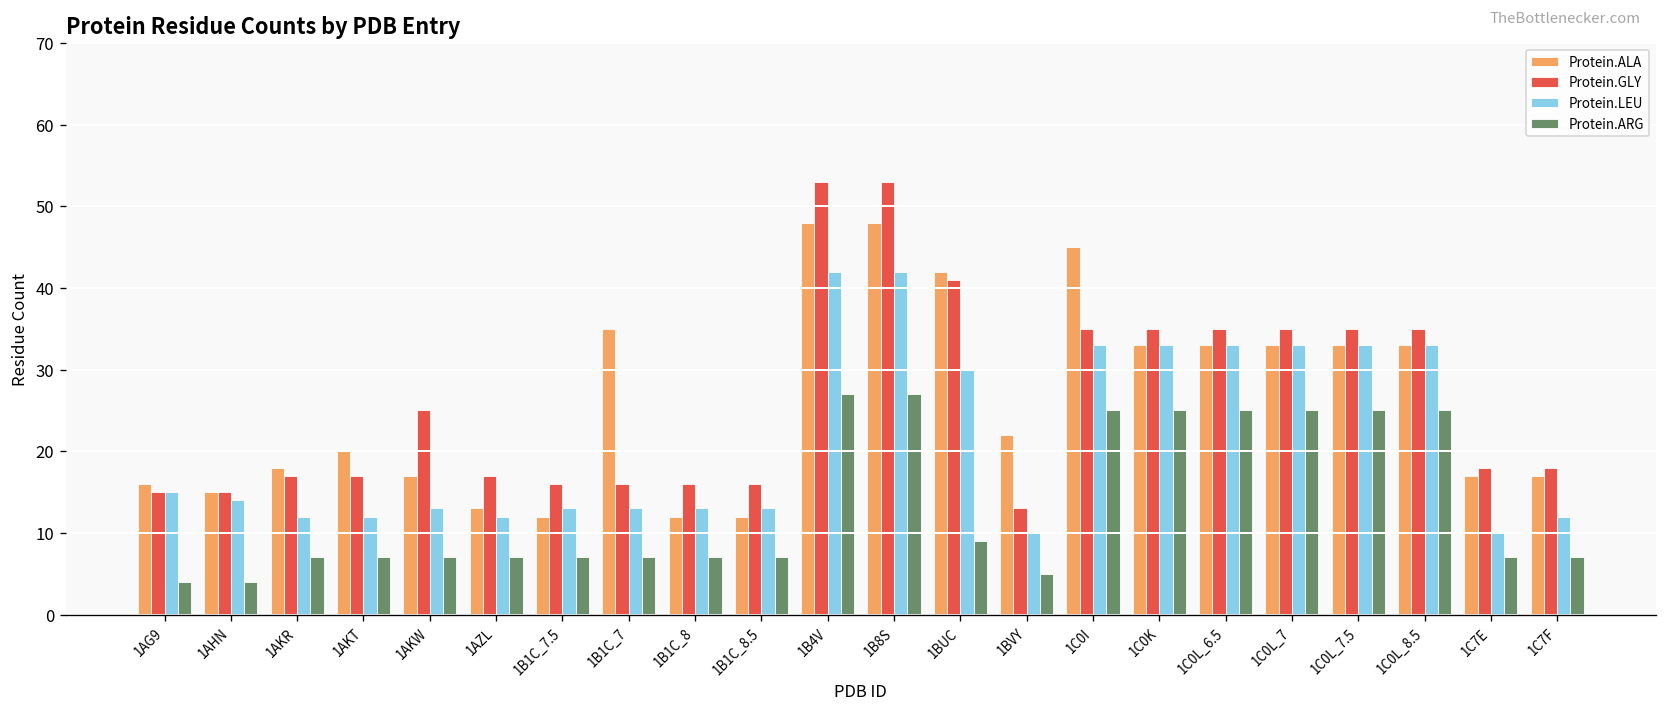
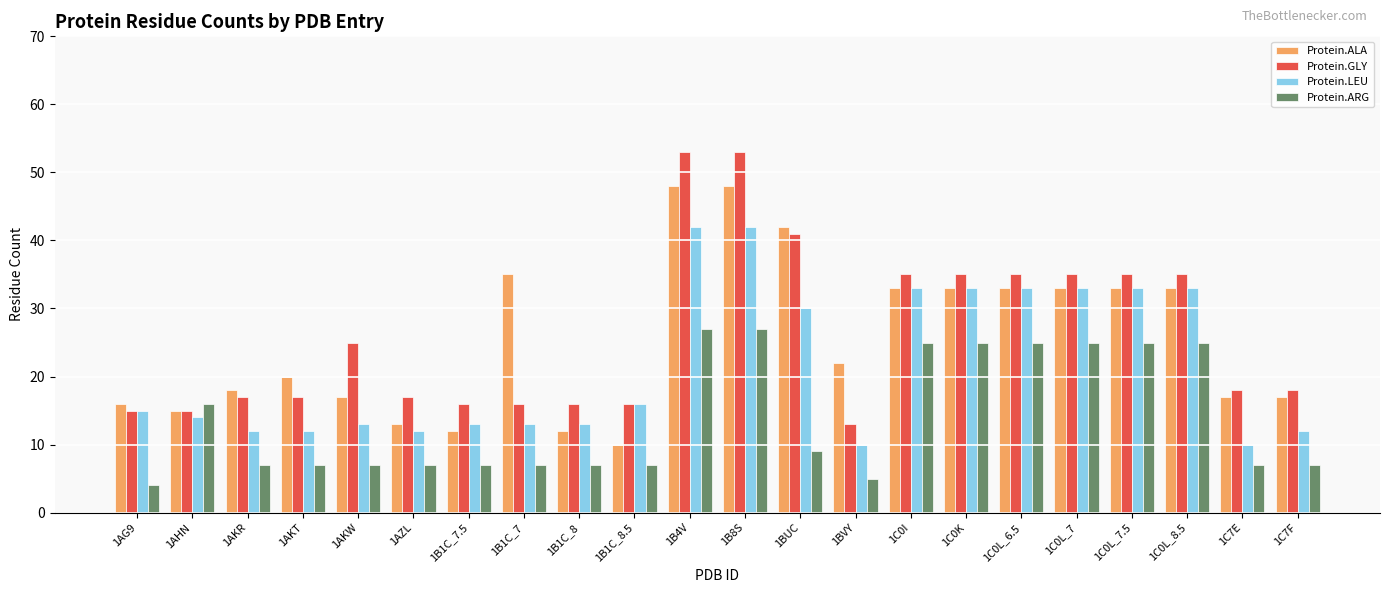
Protein.ARG, 1AHN: 4 -> 16
Protein.ALA, 1B1C_8.5: 12 -> 10
Protein.LEU, 1B1C_8.5: 13 -> 16
Protein.ALA, 1C0I: 45 -> 33
